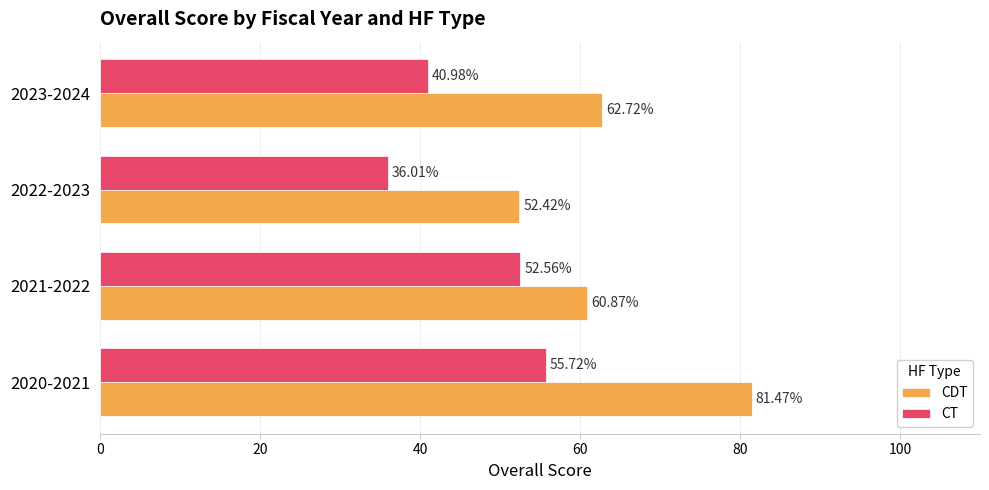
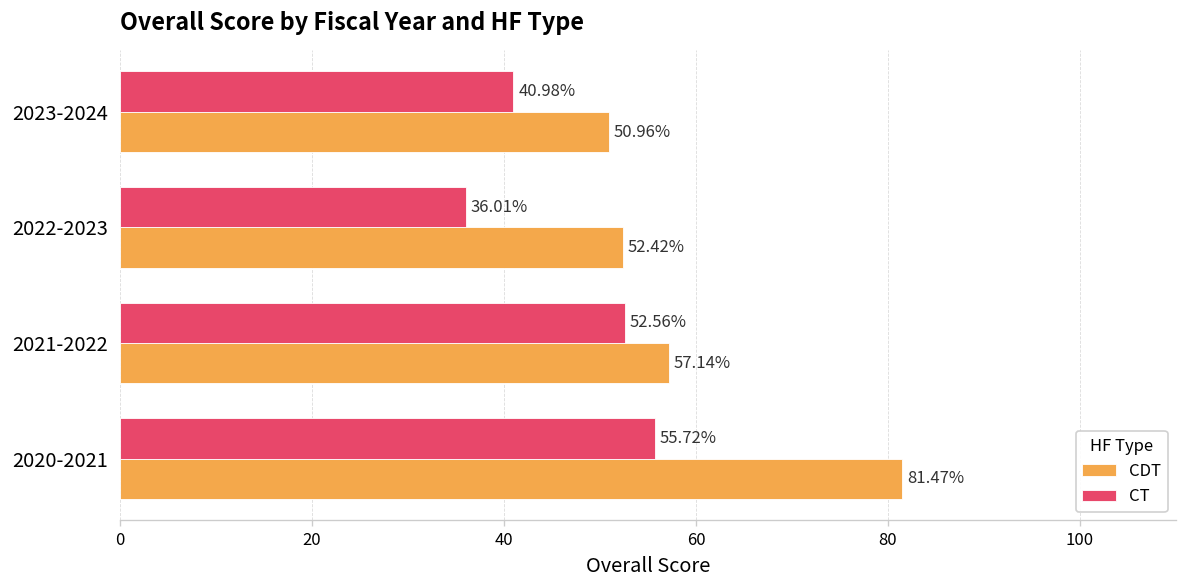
CDT, 2023-2024: 62.72% -> 50.96%
CDT, 2021-2022: 60.87% -> 57.14%
